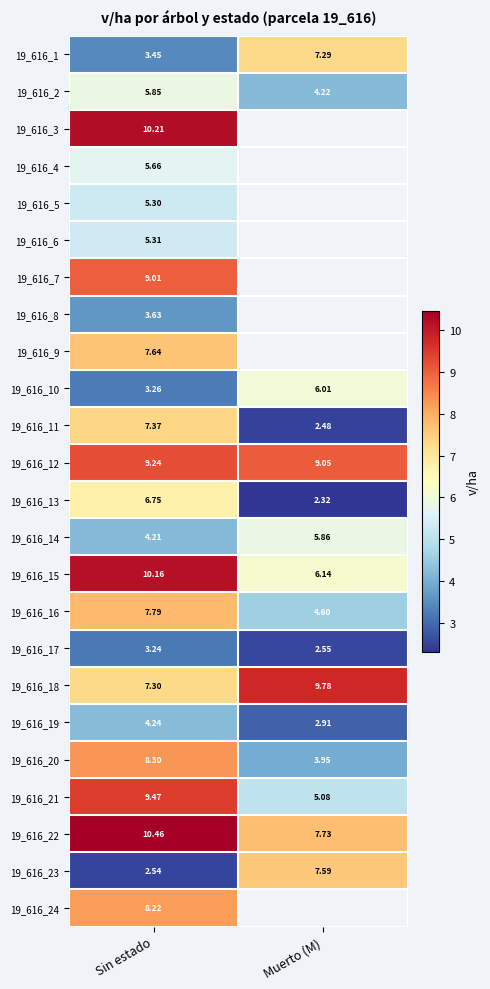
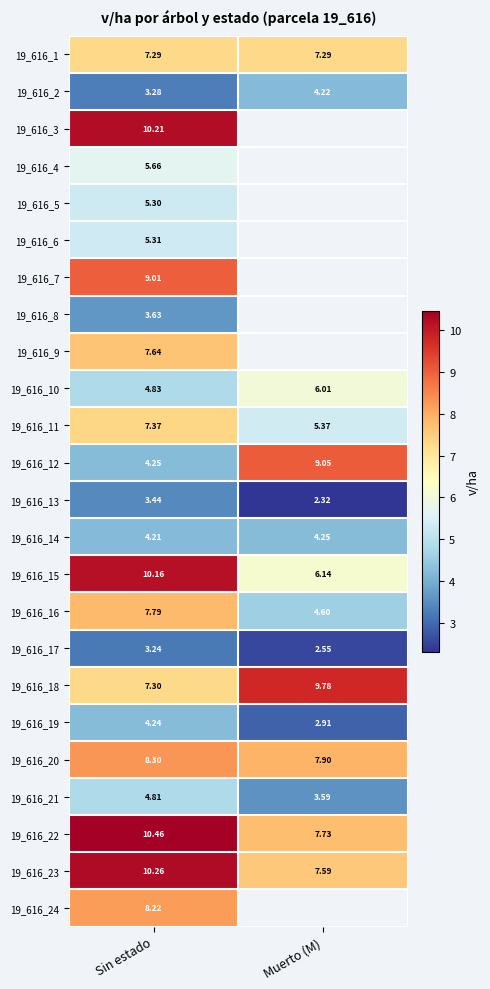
19_616_1, Sin estado: 3.45 -> 7.29
19_616_2, Sin estado: 5.85 -> 3.28
19_616_10, Sin estado: 3.26 -> 4.83
19_616_11, Muerto (M): 2.48 -> 5.37
19_616_12, Sin estado: 9.24 -> 4.25
19_616_13, Sin estado: 6.75 -> 3.44
19_616_14, Muerto (M): 5.86 -> 4.25
19_616_20, Muerto (M): 3.95 -> 7.90
19_616_21, Sin estado: 9.47 -> 4.81
19_616_21, Muerto (M): 5.08 -> 3.59
19_616_23, Sin estado: 2.54 -> 10.26
